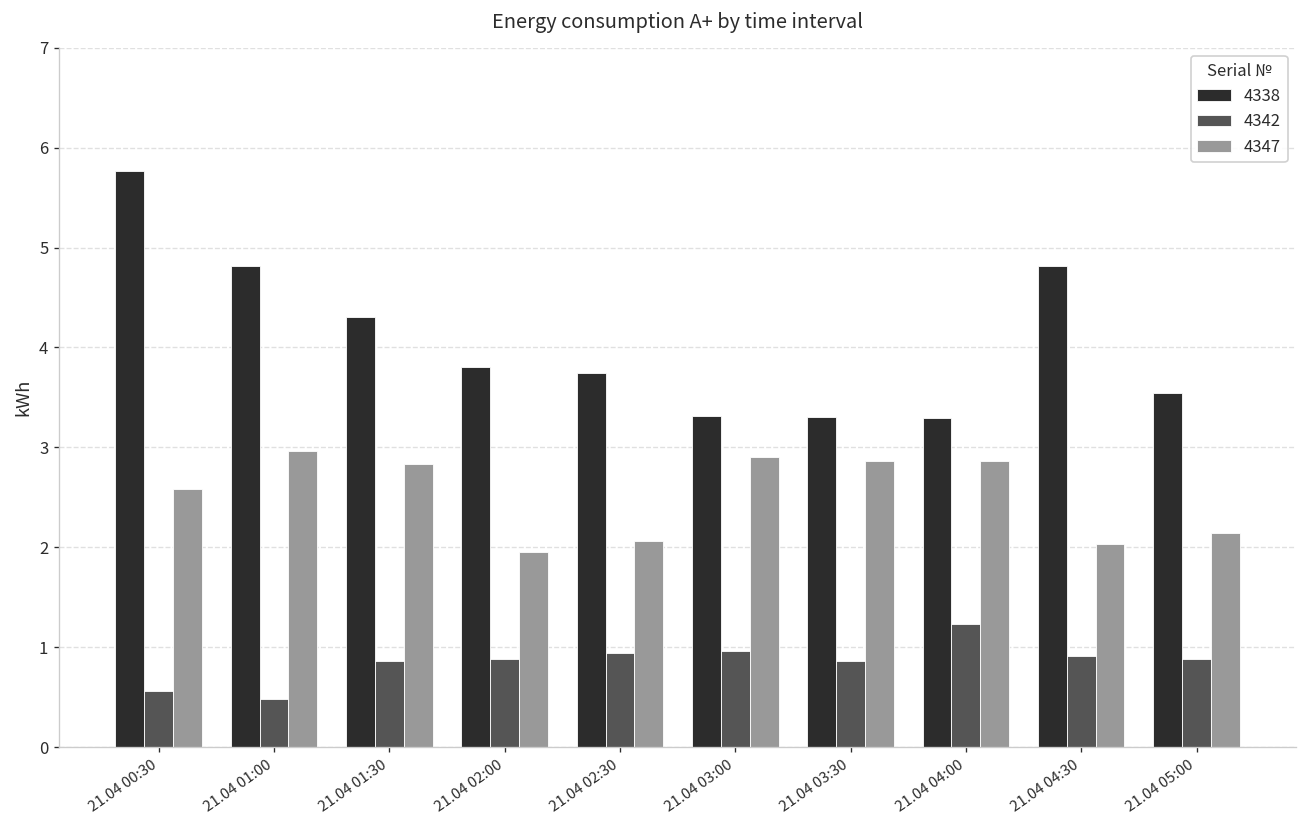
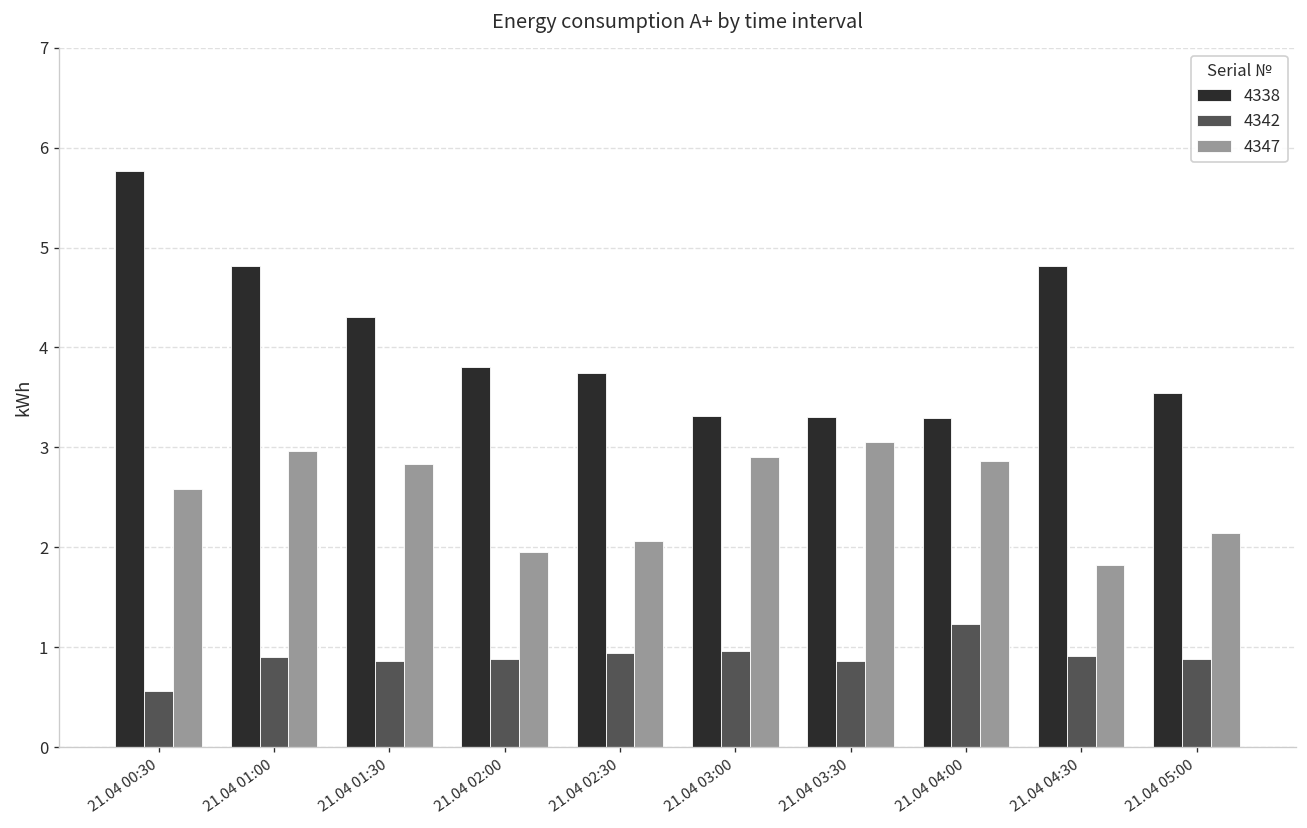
4342, 21.04 01:00: 0.5 -> 0.9
4347, 21.04 03:30: 2.9 -> 3.1
4347, 21.04 04:30: 2.0 -> 1.8
